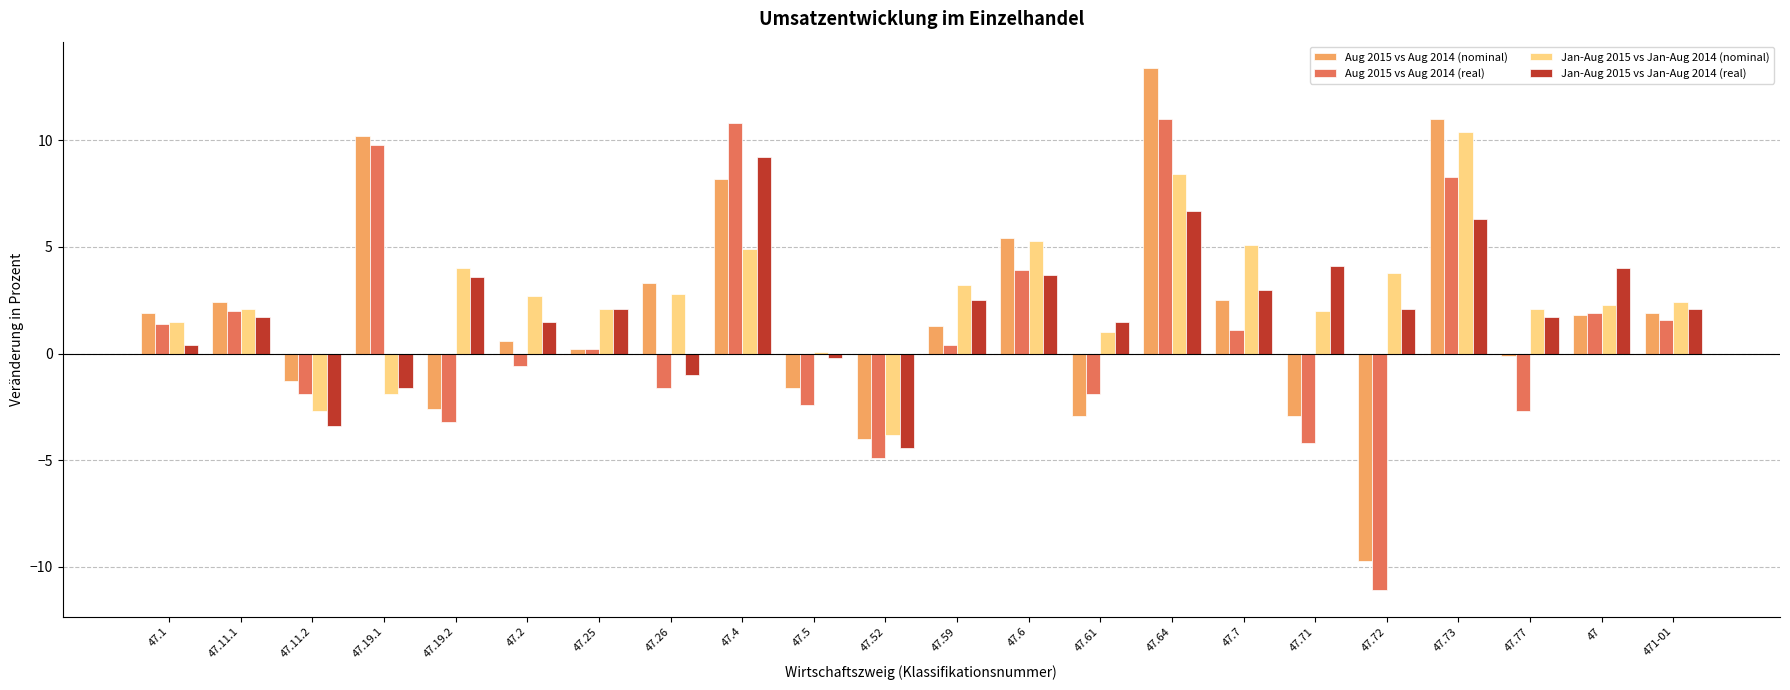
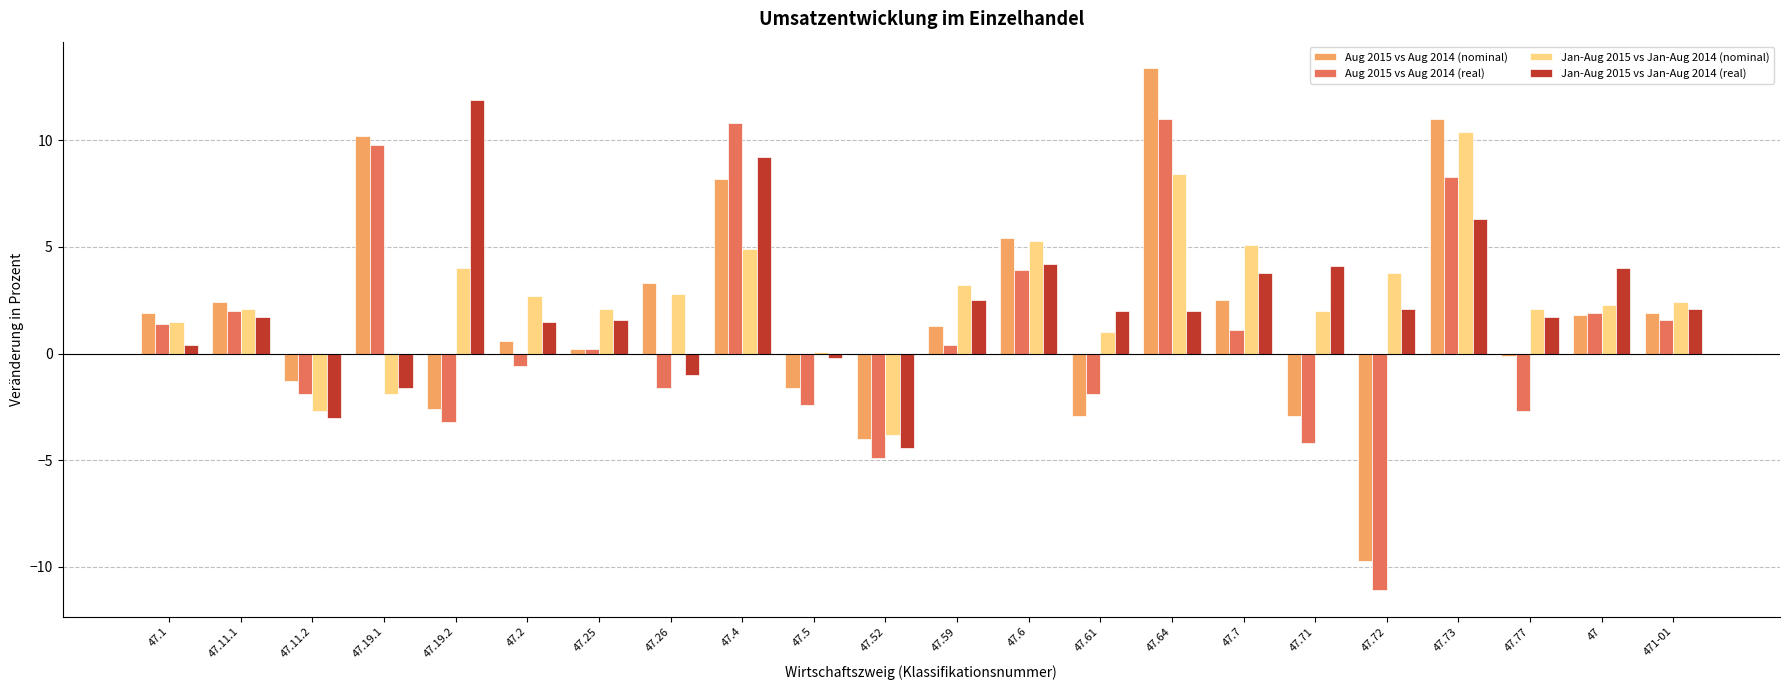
Jan-Aug 2015 vs Jan-Aug 2014 (real), 47.11.2: -3.4 -> -3.0
Jan-Aug 2015 vs Jan-Aug 2014 (real), 47.19.2: 3.6 -> 11.9
Jan-Aug 2015 vs Jan-Aug 2014 (real), 47.25: 2.1 -> 1.6
Jan-Aug 2015 vs Jan-Aug 2014 (real), 47.6: 3.7 -> 4.2
Jan-Aug 2015 vs Jan-Aug 2014 (real), 47.61: 1.5 -> 2.0
Jan-Aug 2015 vs Jan-Aug 2014 (real), 47.64: 6.7 -> 2.0
Jan-Aug 2015 vs Jan-Aug 2014 (real), 47.7: 3.0 -> 3.8
